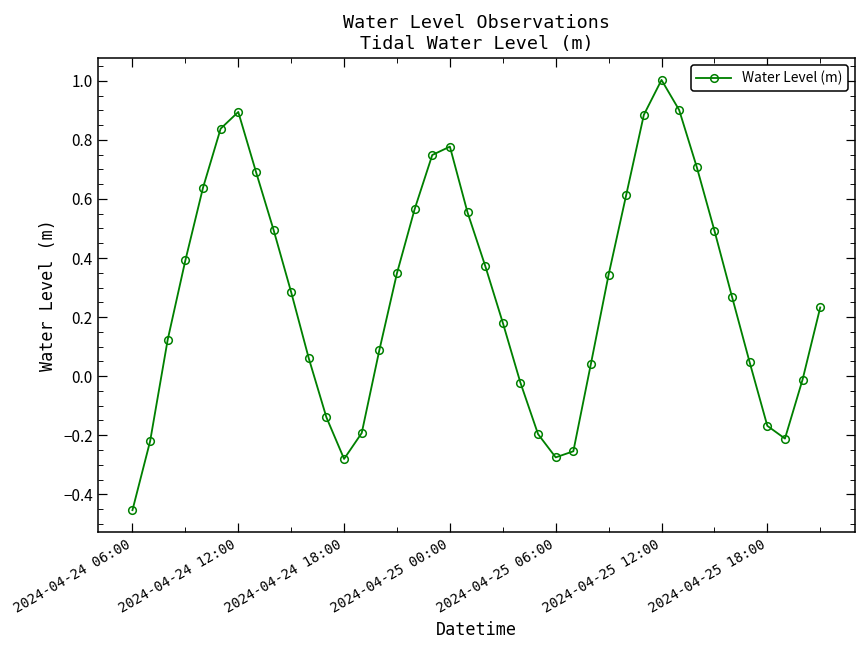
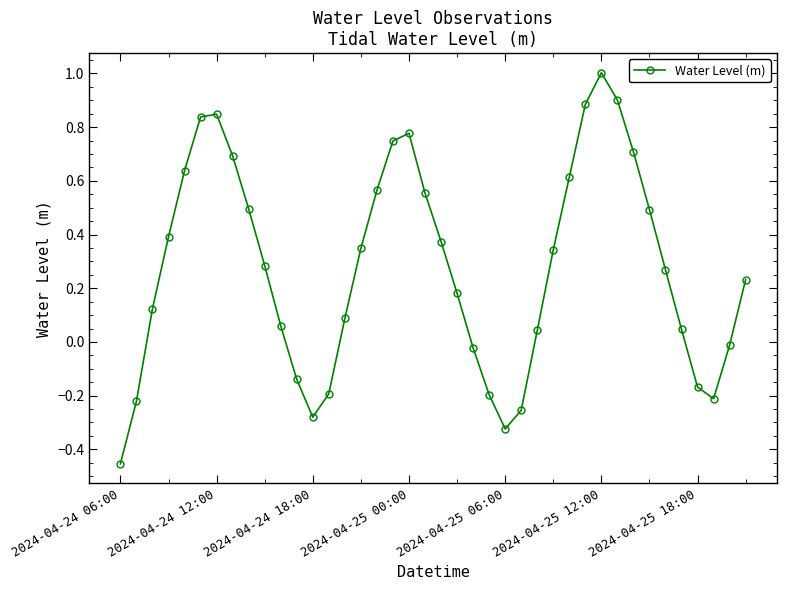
2024-04-24 12:00: 0.89 -> 0.85
2024-04-25 06:00: -0.28 -> -0.32
